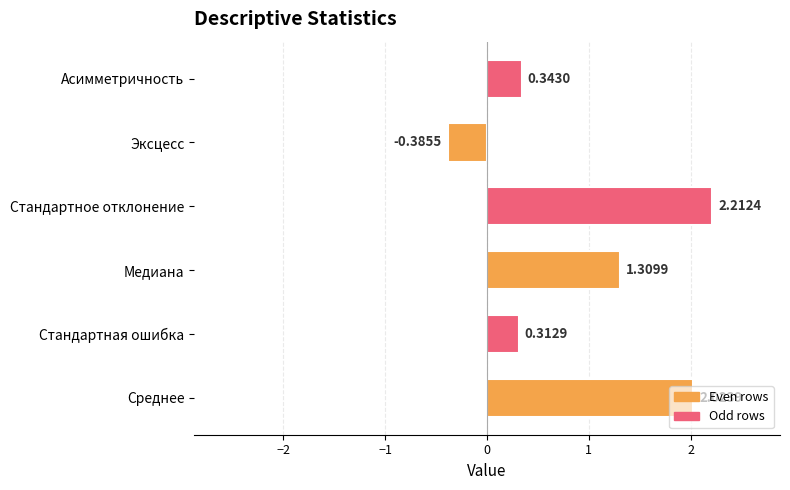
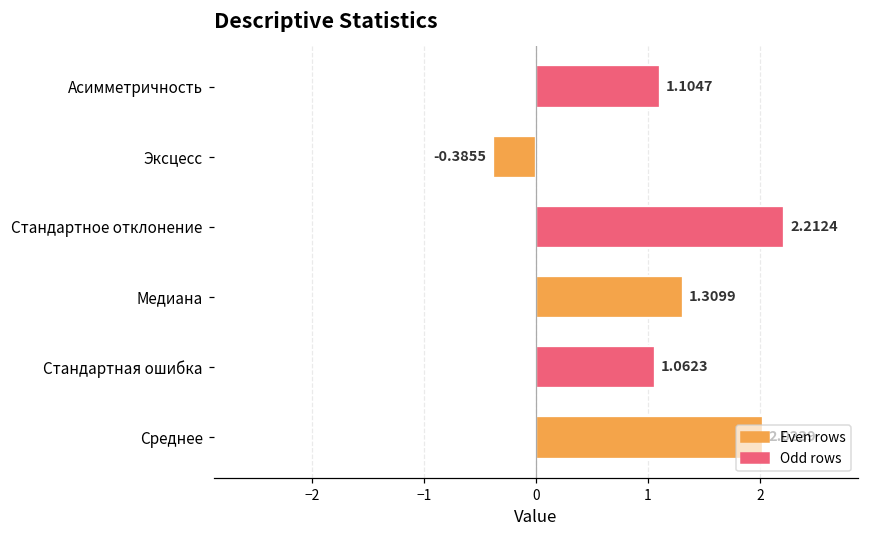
Асимметричность: 0.3430 -> 1.1047
Стандартная ошибка: 0.3129 -> 1.0623
